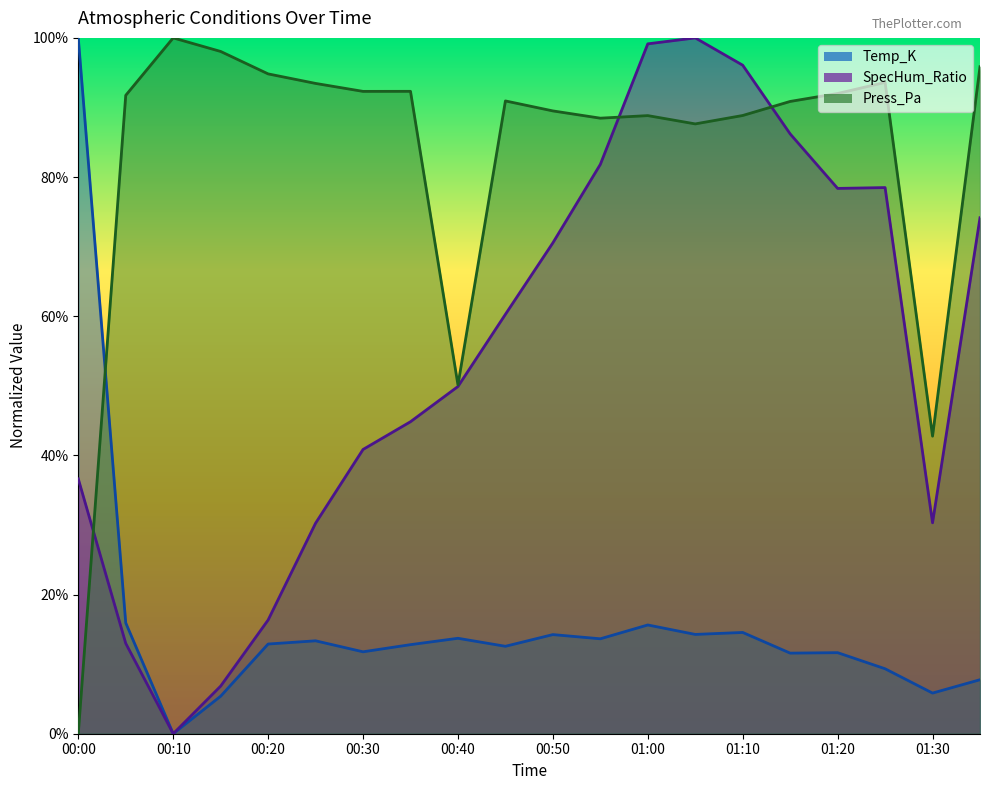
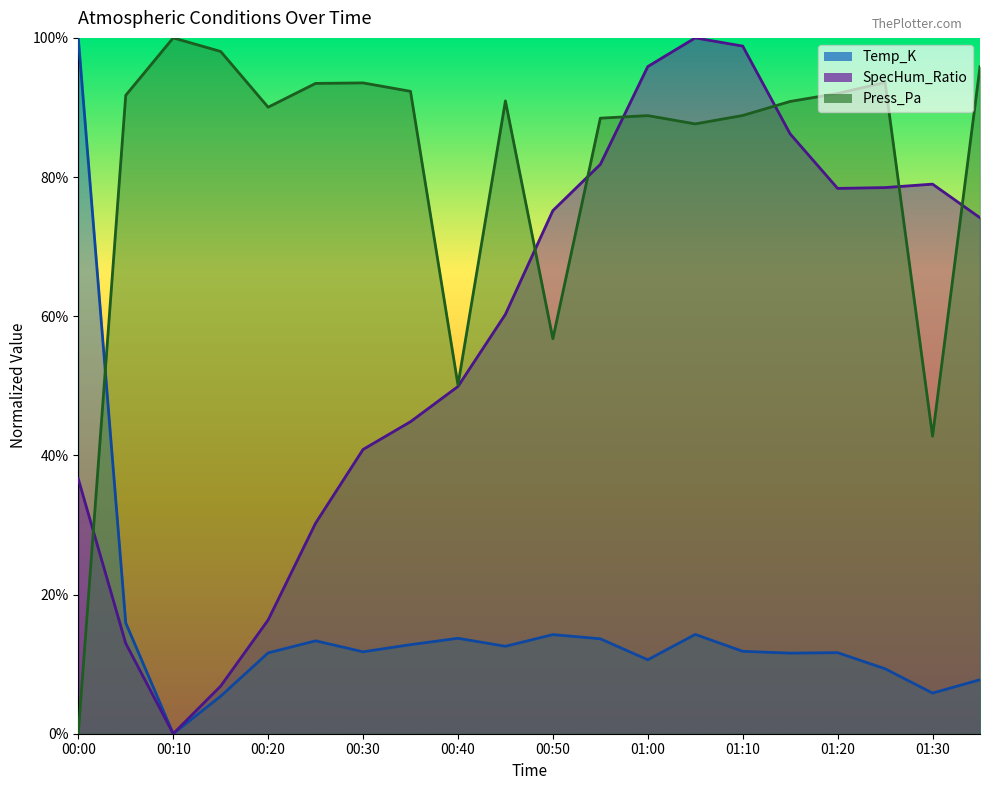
Temp_K, 00:20: 13% -> 12%
Press_Pa, 00:20: 95% -> 90%
Press_Pa, 00:30: 92% -> 94%
SpecHum_Ratio, 00:50: 71% -> 75%
Press_Pa, 00:50: 90% -> 57%
Temp_K, 01:00: 16% -> 11%
SpecHum_Ratio, 01:00: 99% -> 96%
Temp_K, 01:10: 15% -> 12%
SpecHum_Ratio, 01:10: 96% -> 99%
SpecHum_Ratio, 01:30: 30% -> 79%
